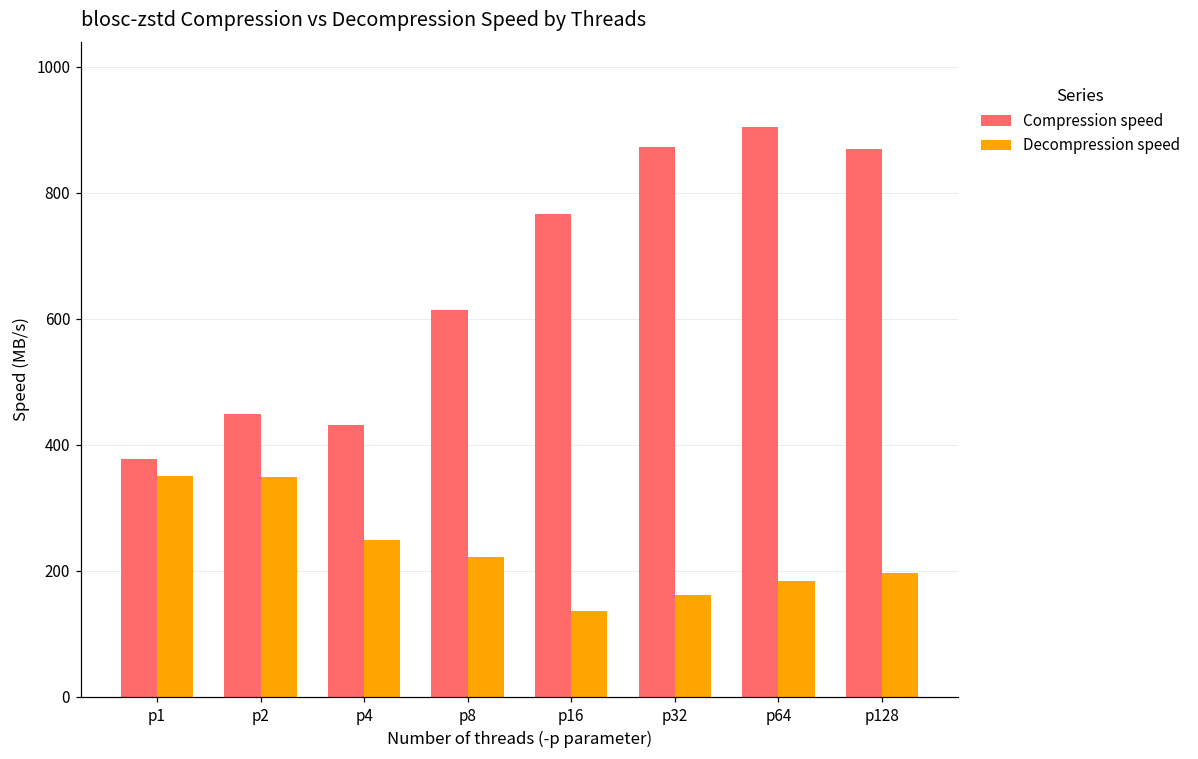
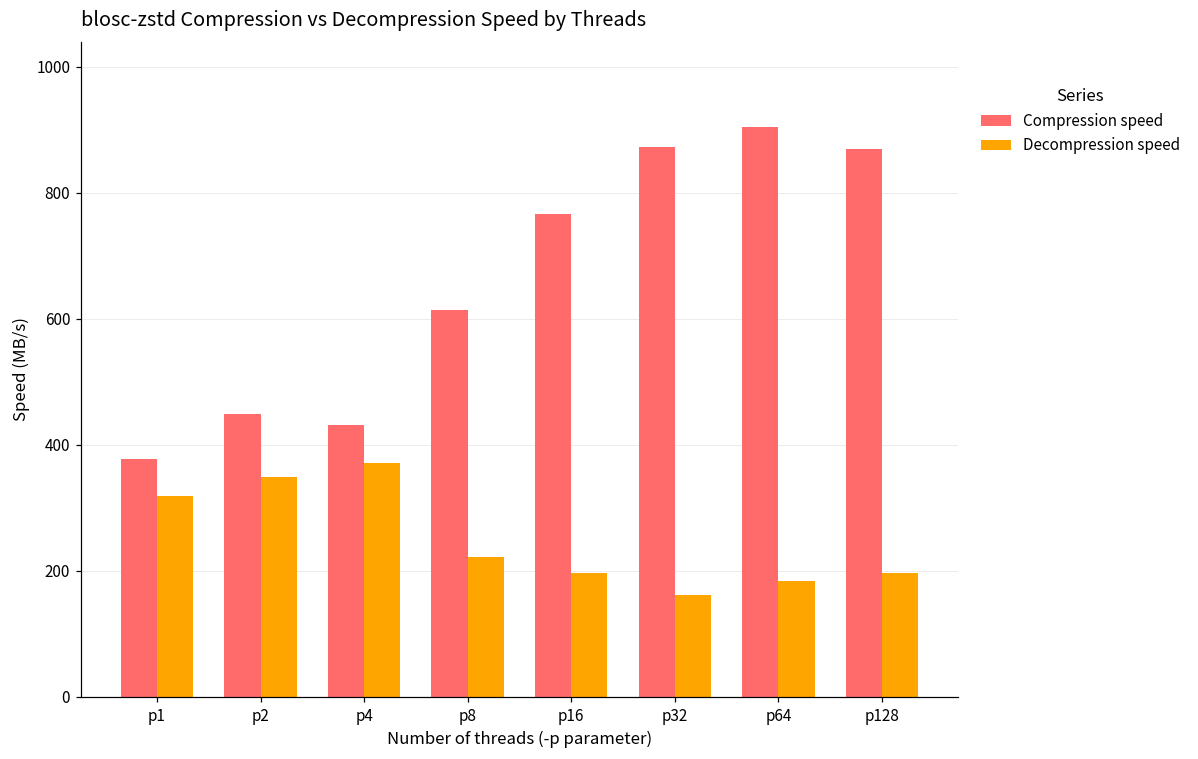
Decompression speed, p1: 350 -> 320
Decompression speed, p4: 250 -> 370
Decompression speed, p16: 140 -> 200
